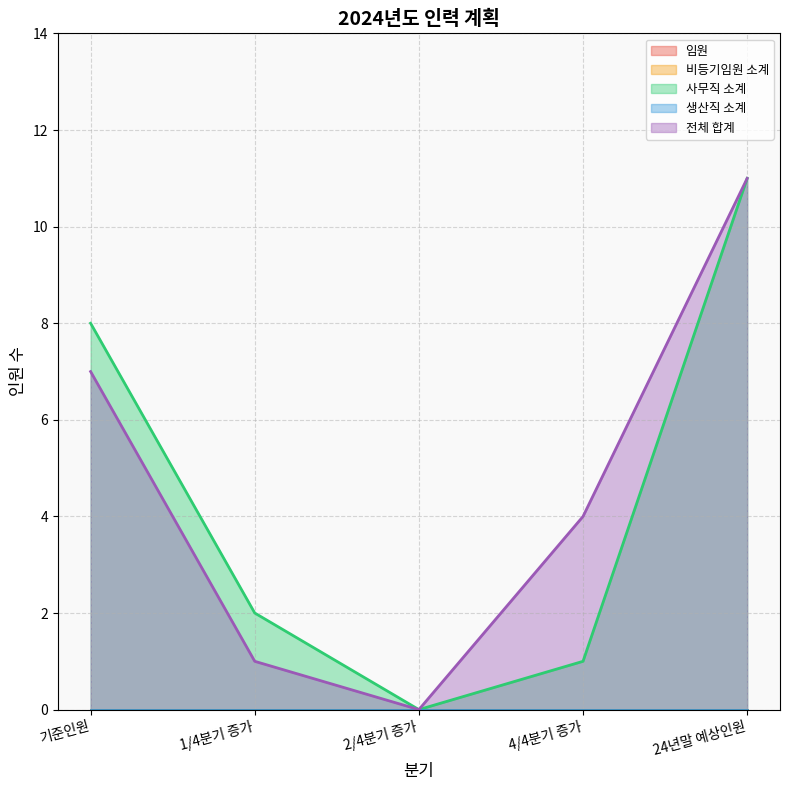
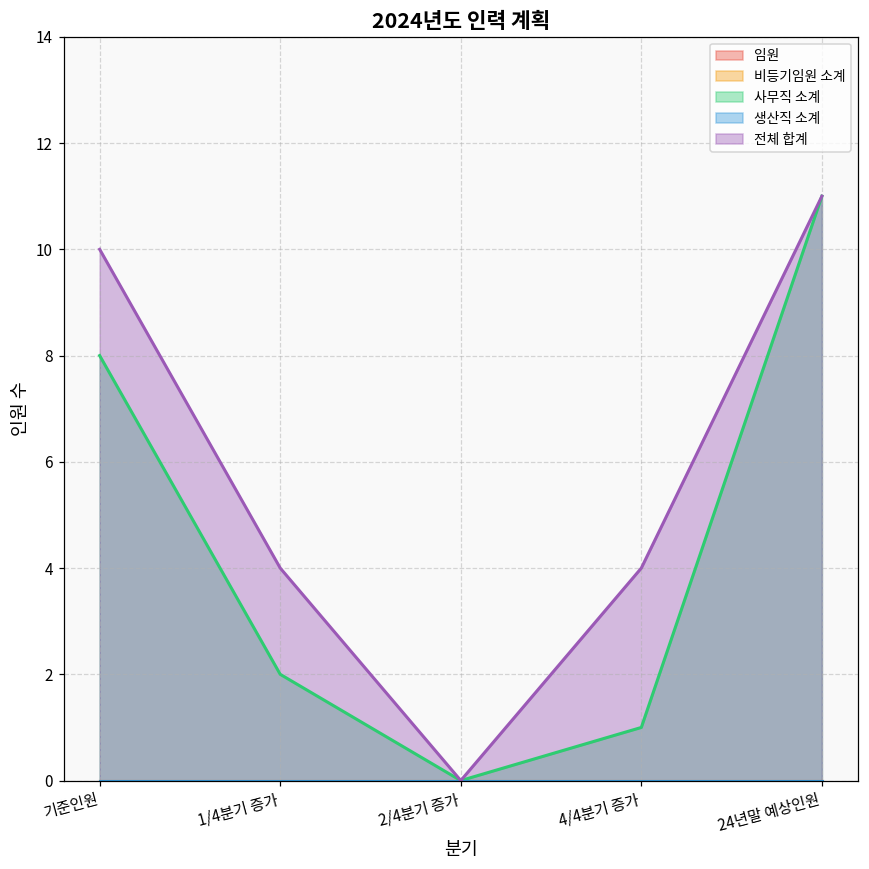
전체 합계, 기준인원: 7 -> 10
전체 합계, 1/4분기 증가: 1 -> 4
